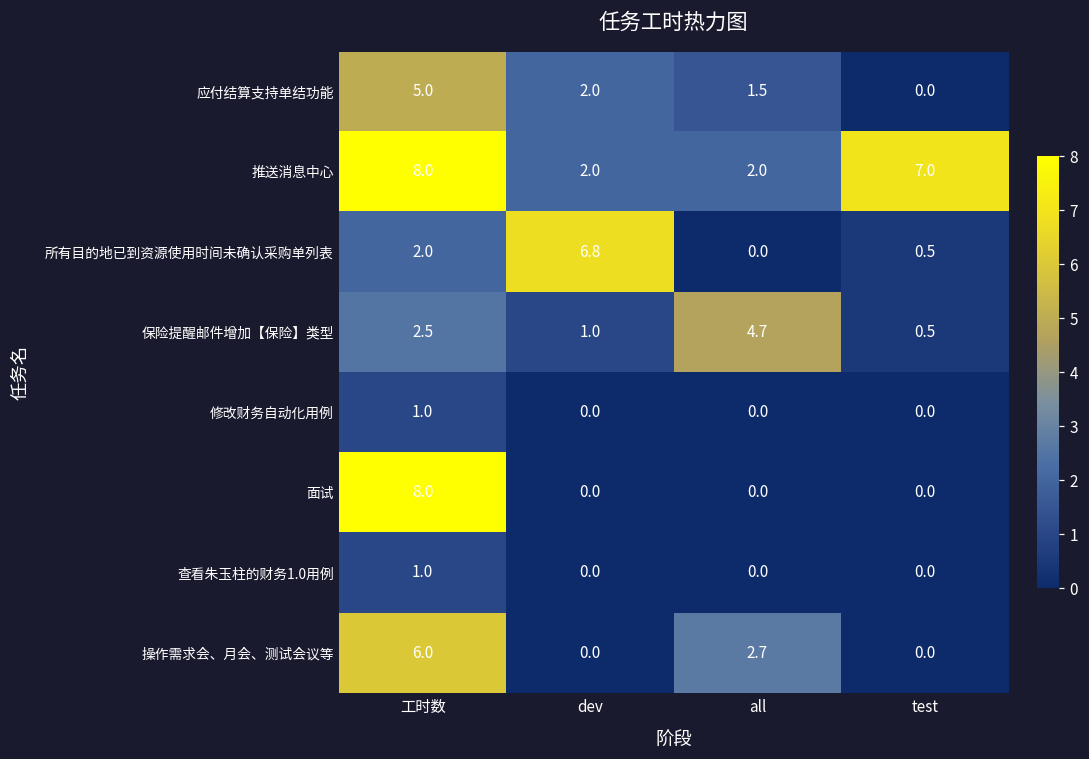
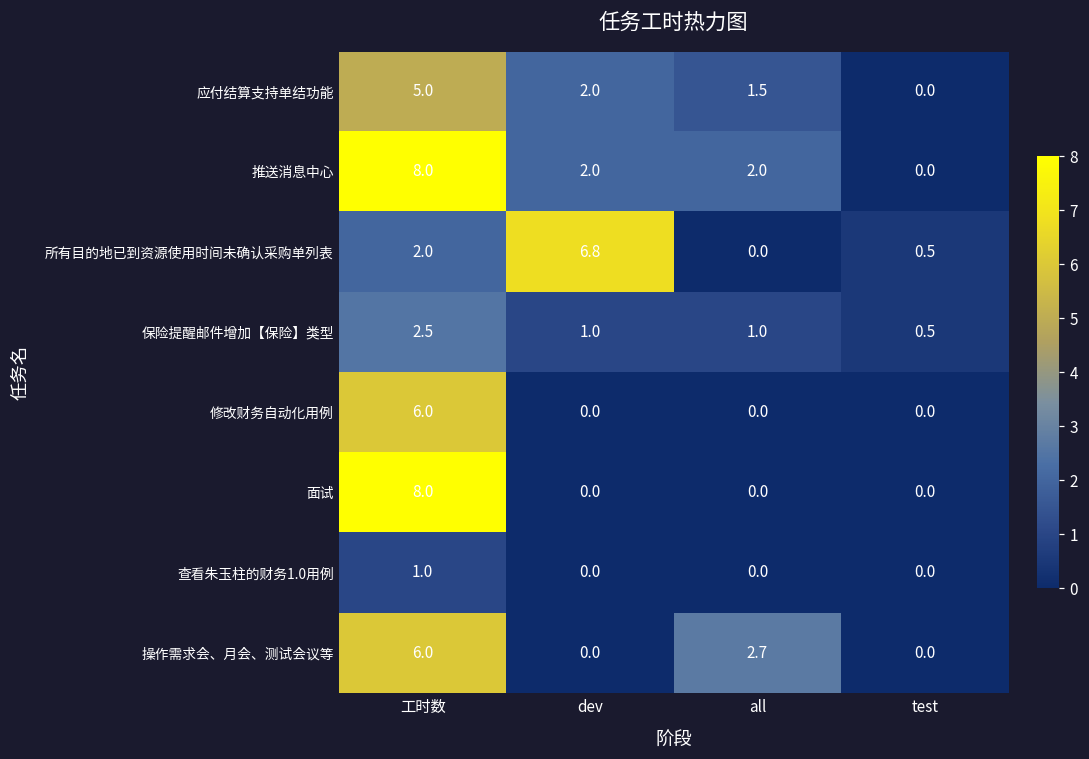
推送消息中心, test: 7.0 -> 0.0
保险提醒邮件增加【保险】类型, all: 4.7 -> 1.0
修改财务自动化用例, 工时数: 1.0 -> 6.0
